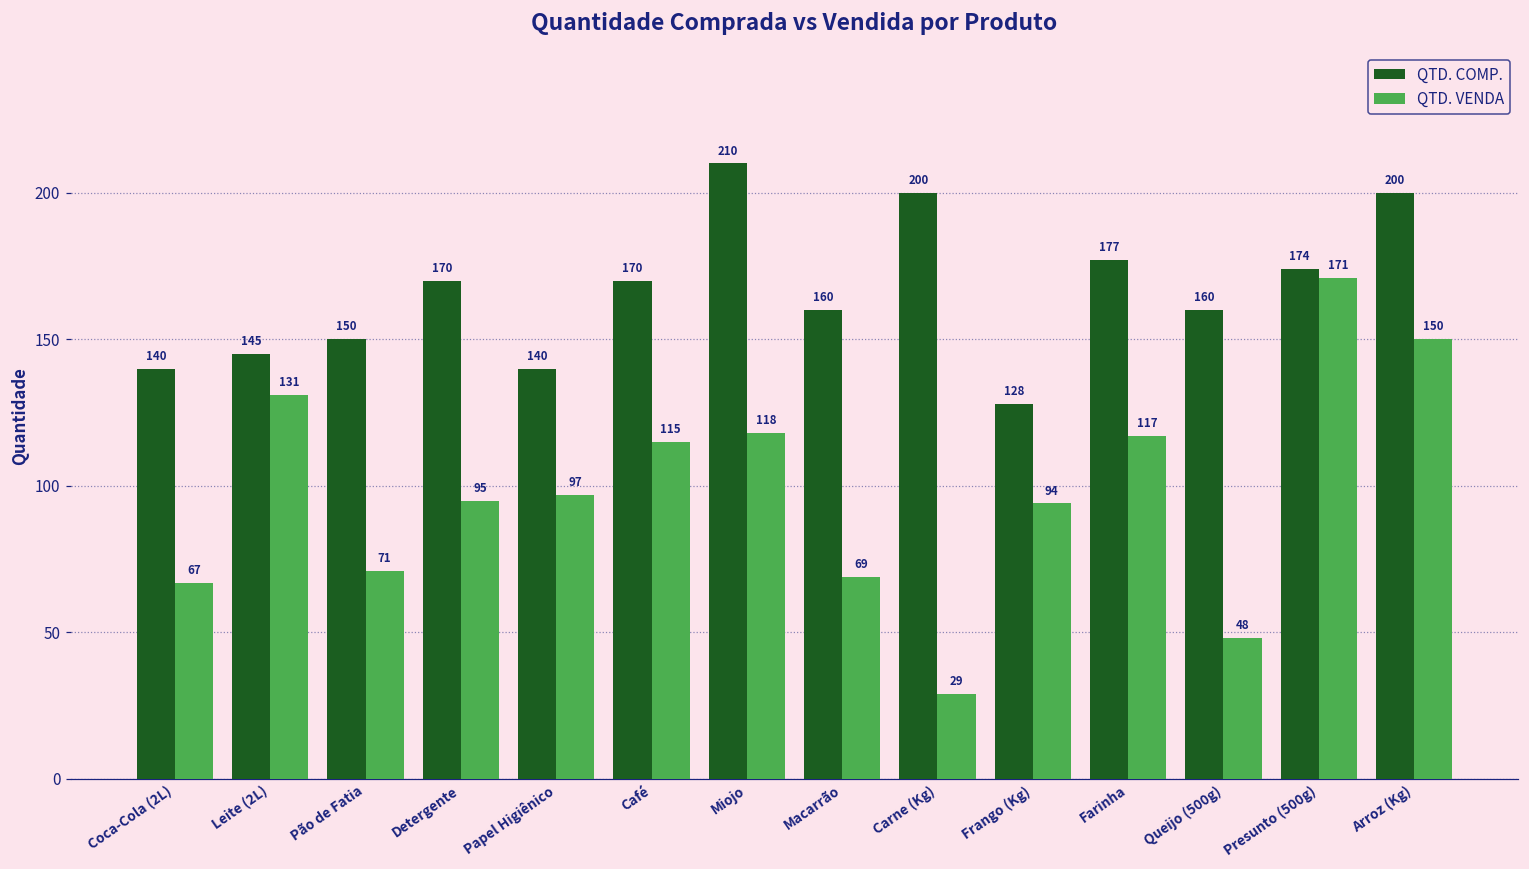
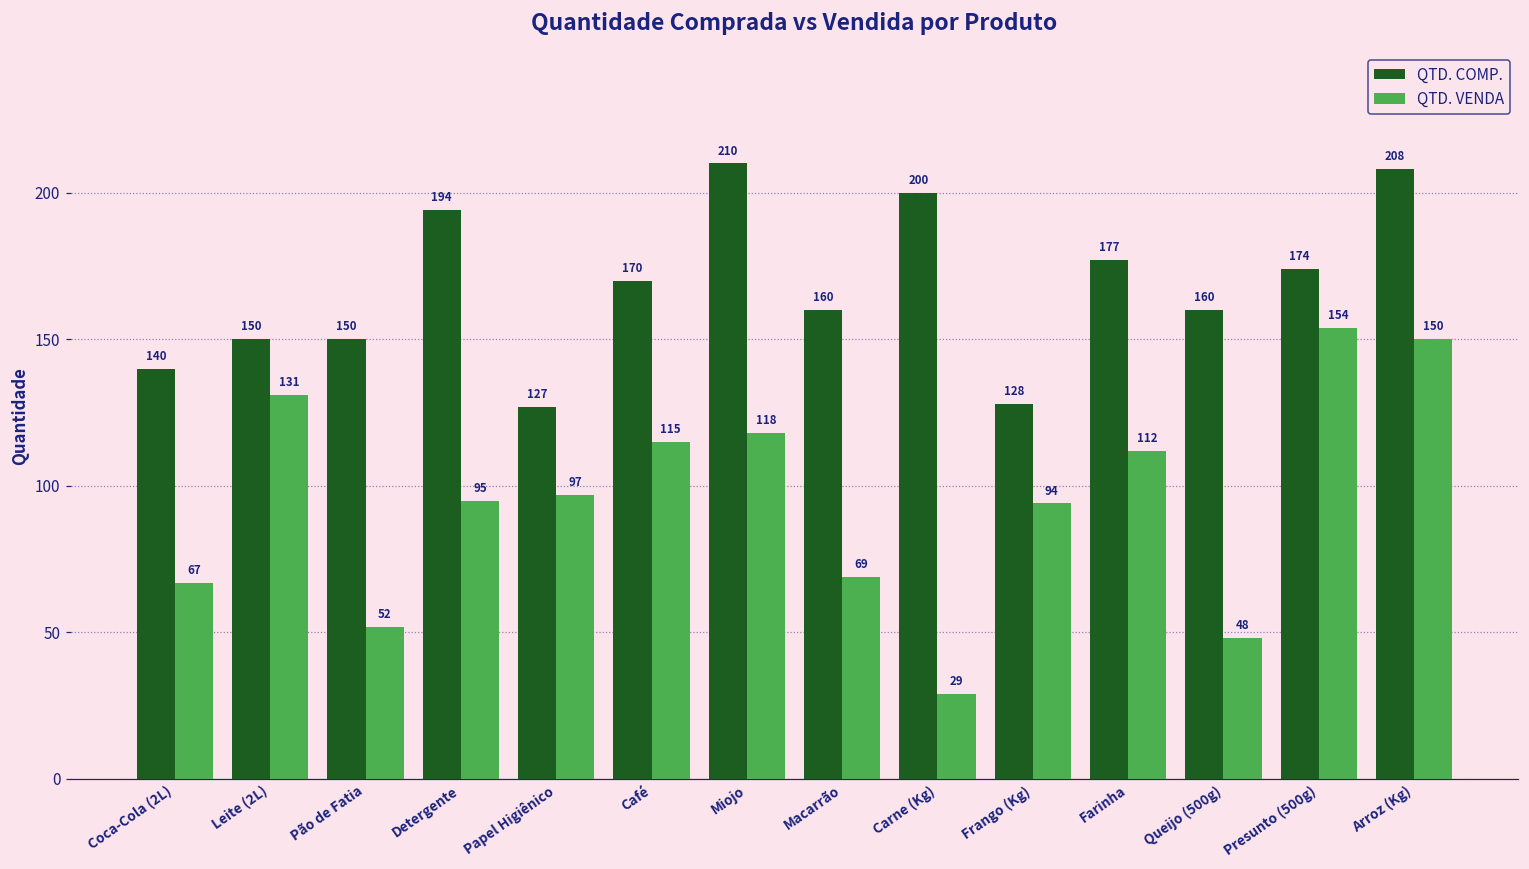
QTD. COMP., Leite (2L): 145 -> 150
QTD. VENDA, Pão de Fatia: 71 -> 52
QTD. COMP., Detergente: 170 -> 194
QTD. COMP., Papel Higiênico: 140 -> 127
QTD. VENDA, Farinha: 117 -> 112
QTD. VENDA, Presunto (500g): 171 -> 154
QTD. COMP., Arroz (Kg): 200 -> 208
